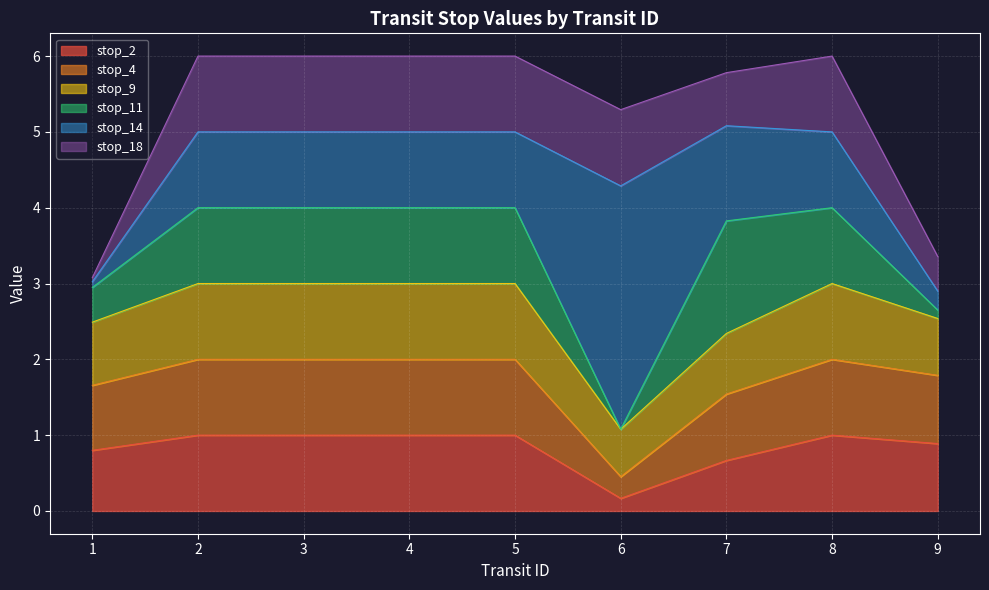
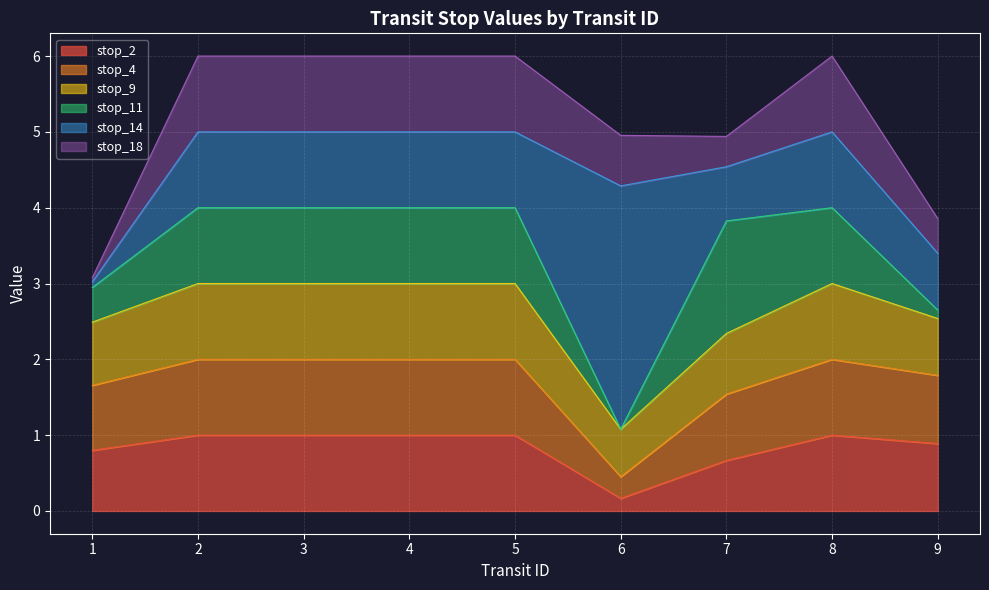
stop_18, 6: 1.0 -> 0.7
stop_14, 7: 1.3 -> 0.7
stop_18, 7: 0.7 -> 0.4
stop_14, 9: 0.3 -> 0.8
